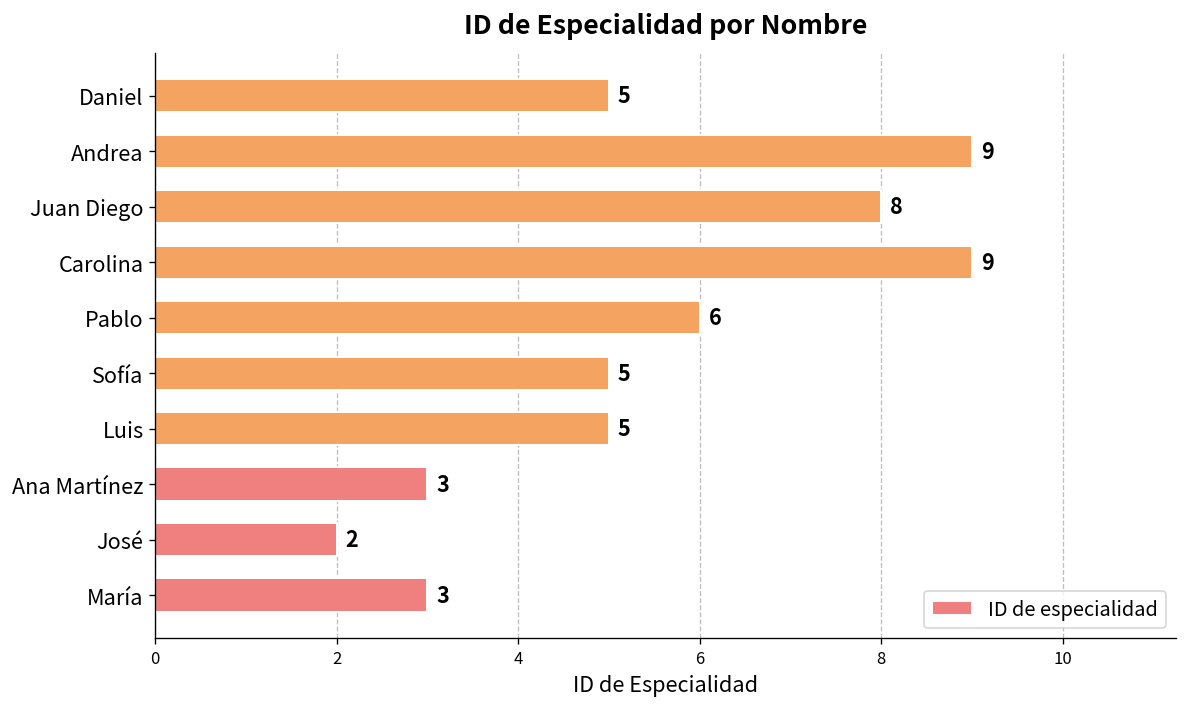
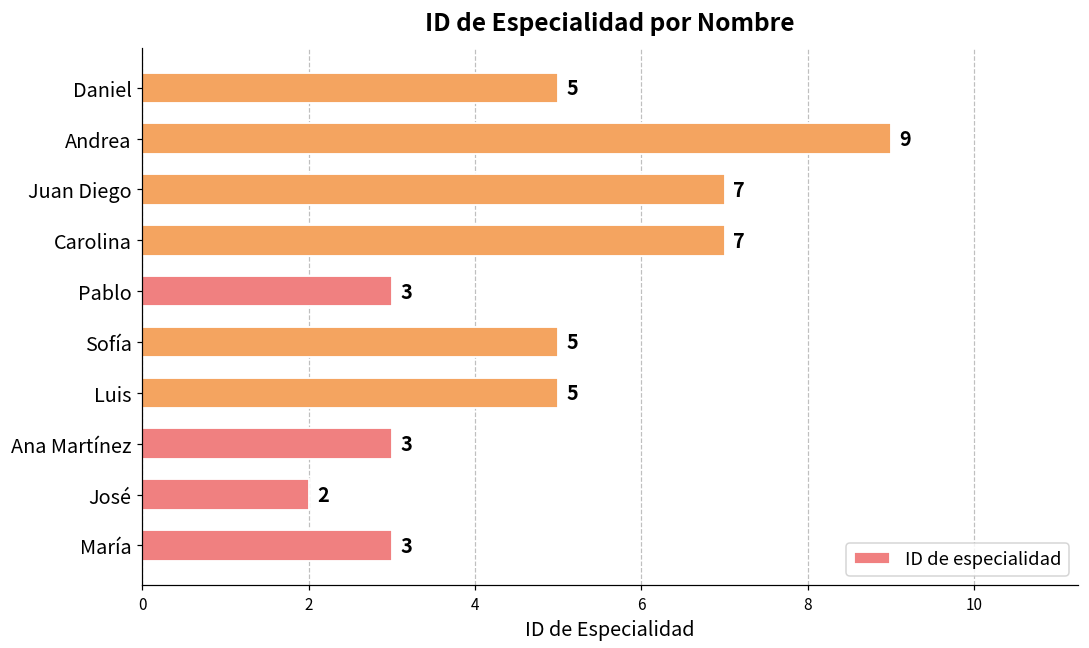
Juan Diego: 8 -> 7
Carolina: 9 -> 7
Pablo: 6 -> 3
